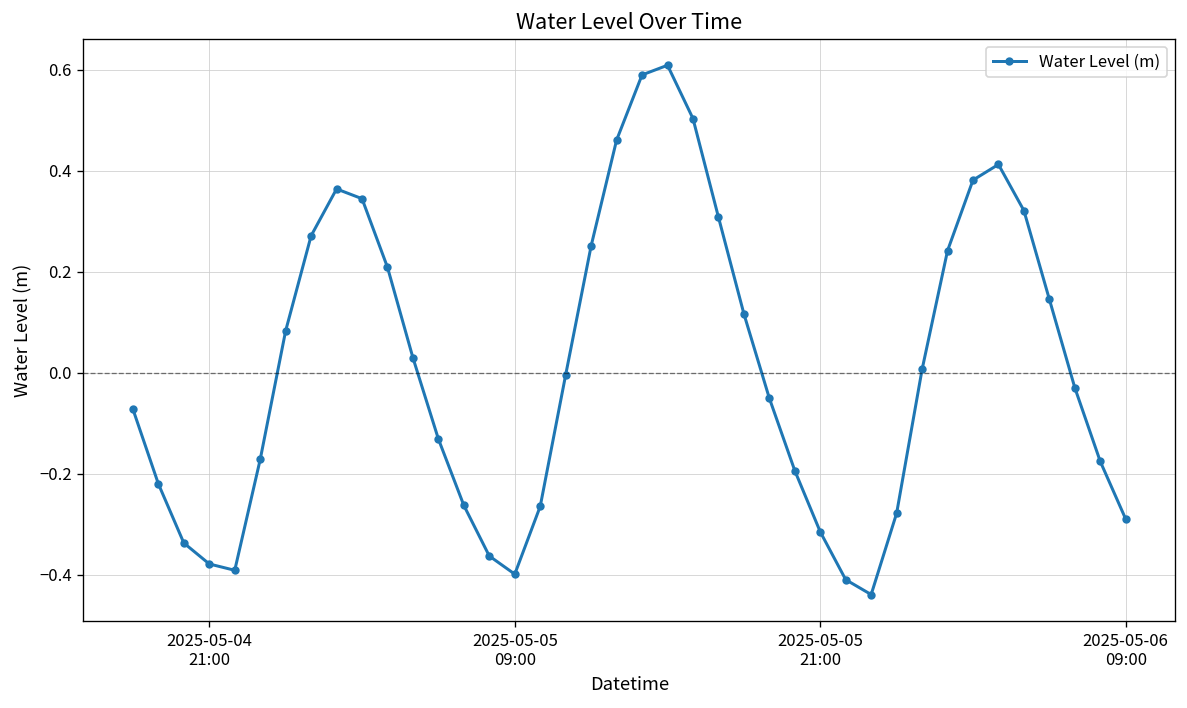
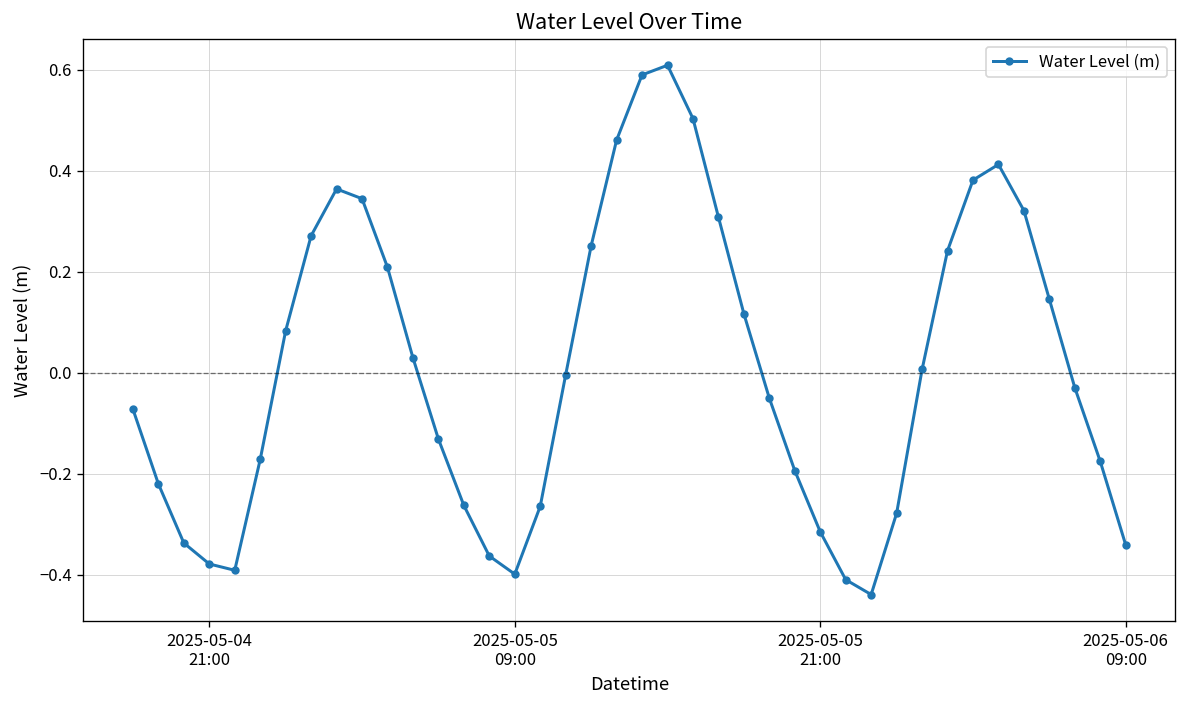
2025-05-06 09:00: -0.29 -> -0.34
